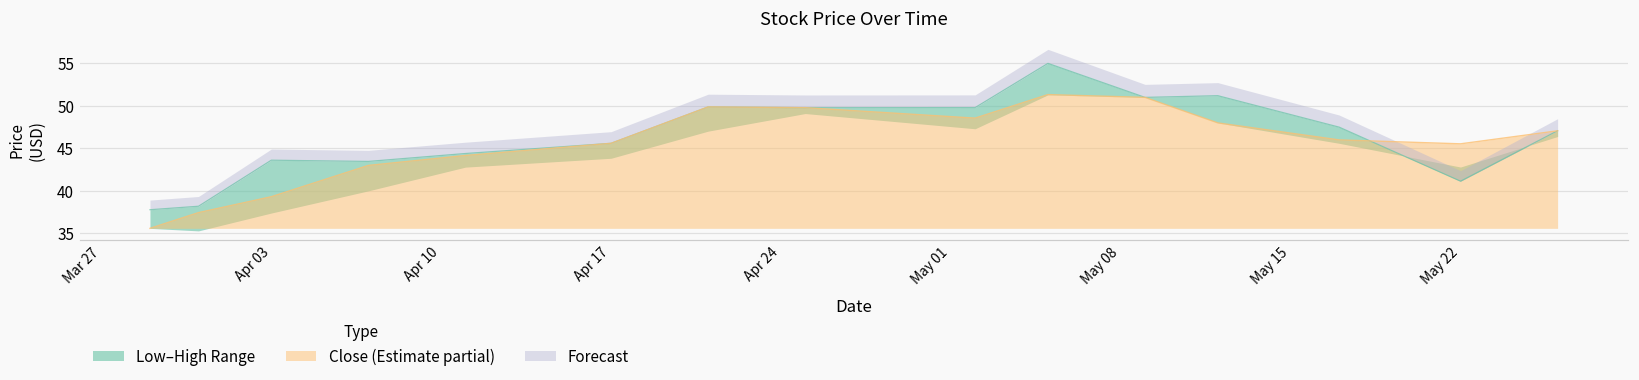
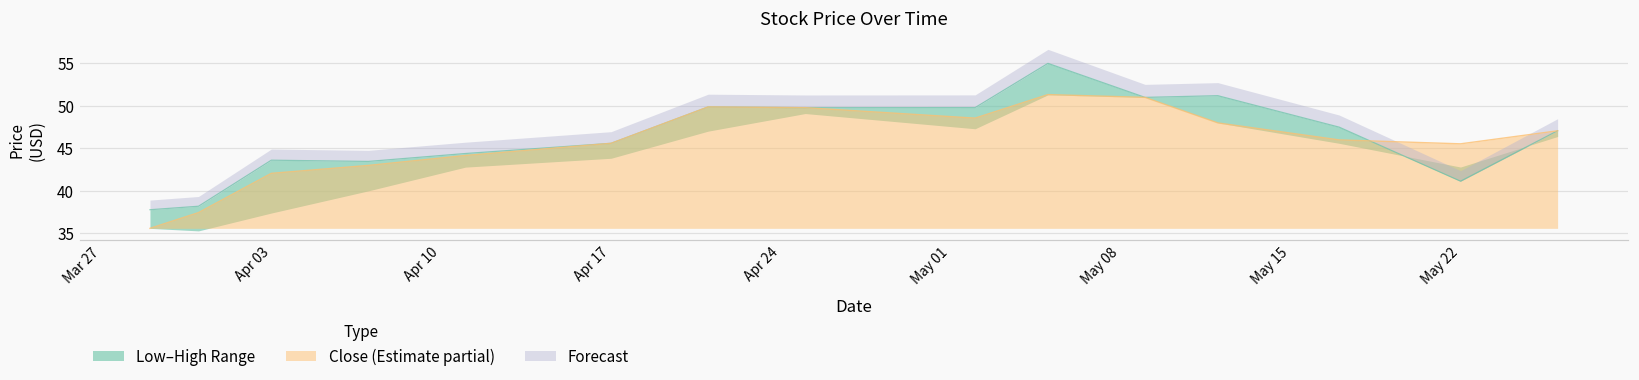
Close (Estimate partial), Apr 03: 39 -> 42
